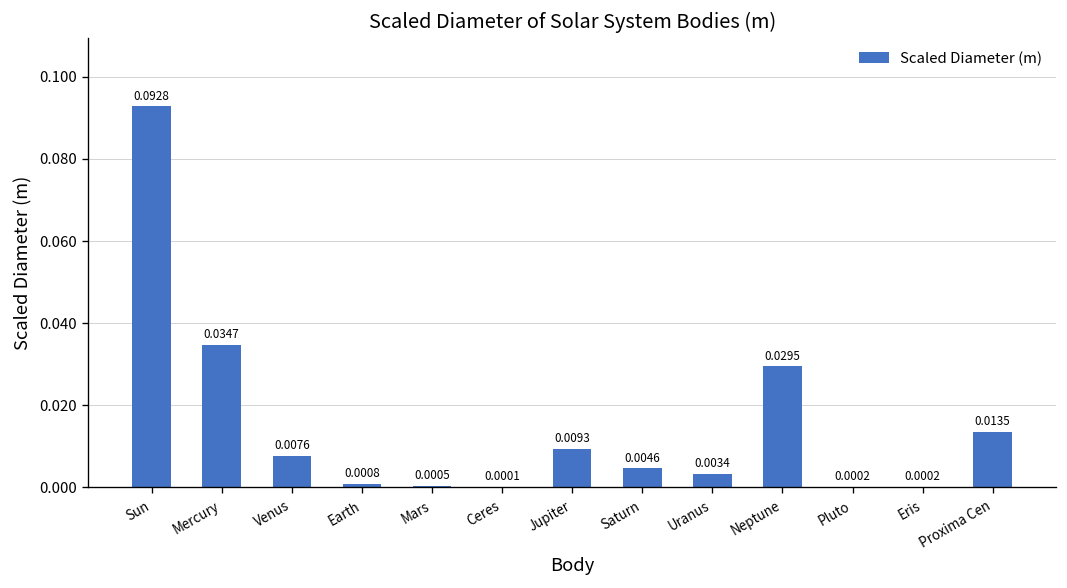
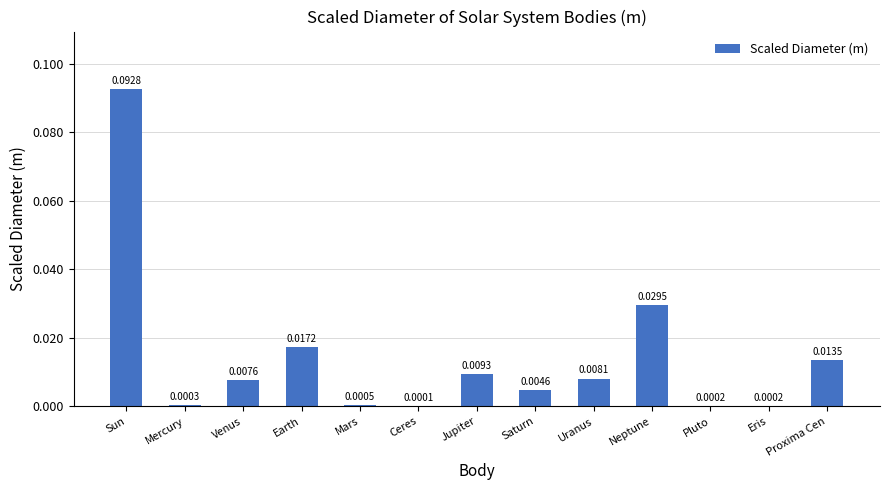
Mercury: 0.0347 -> 0.0003
Earth: 0.0008 -> 0.0172
Uranus: 0.0034 -> 0.0081
